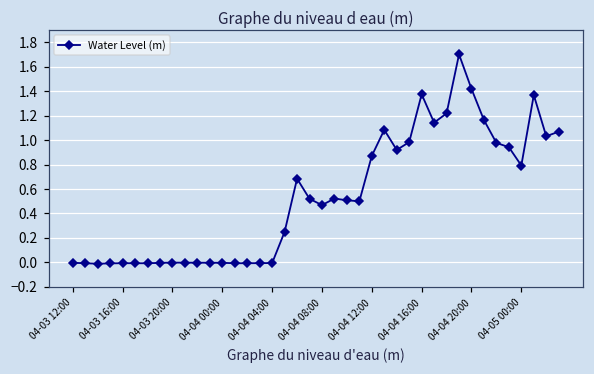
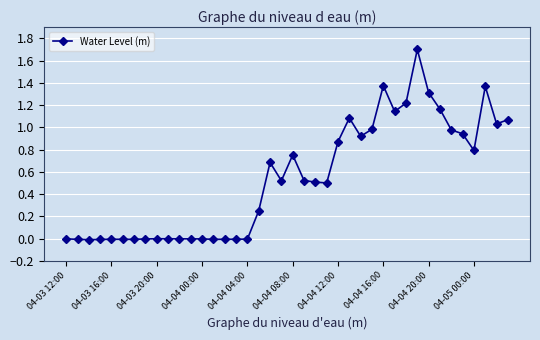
04-04 08:00: 0.47 -> 0.75
04-04 20:00: 1.42 -> 1.31
